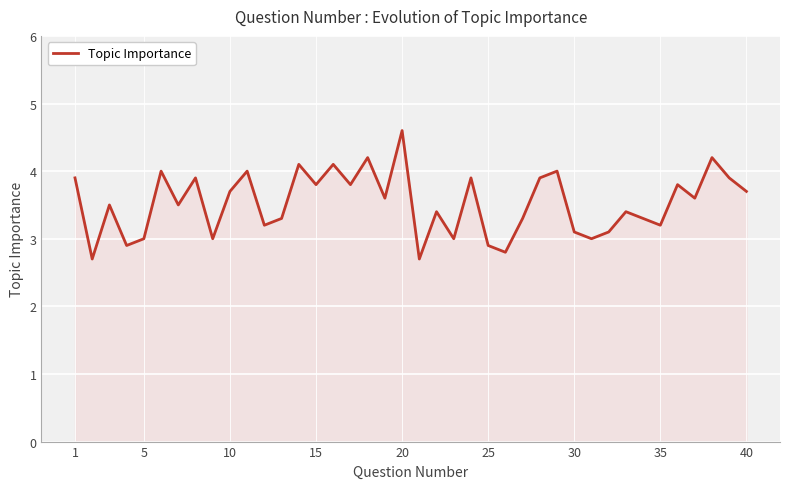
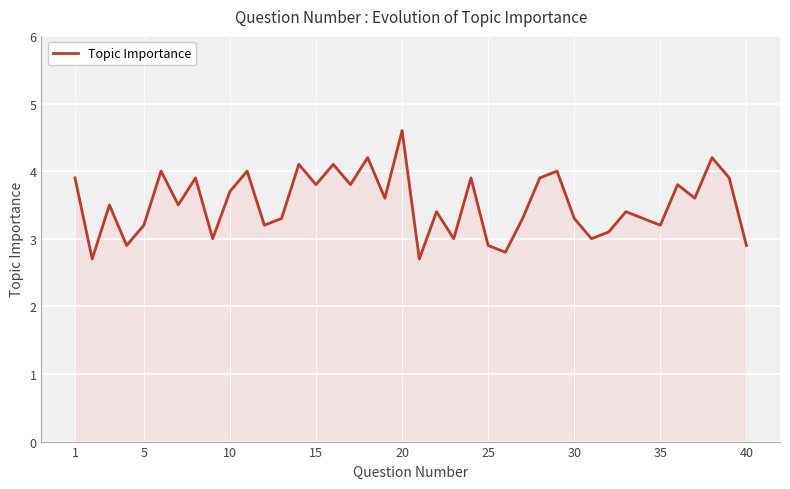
5: 3.0 -> 3.2
30: 3.1 -> 3.3
40: 3.7 -> 2.9
